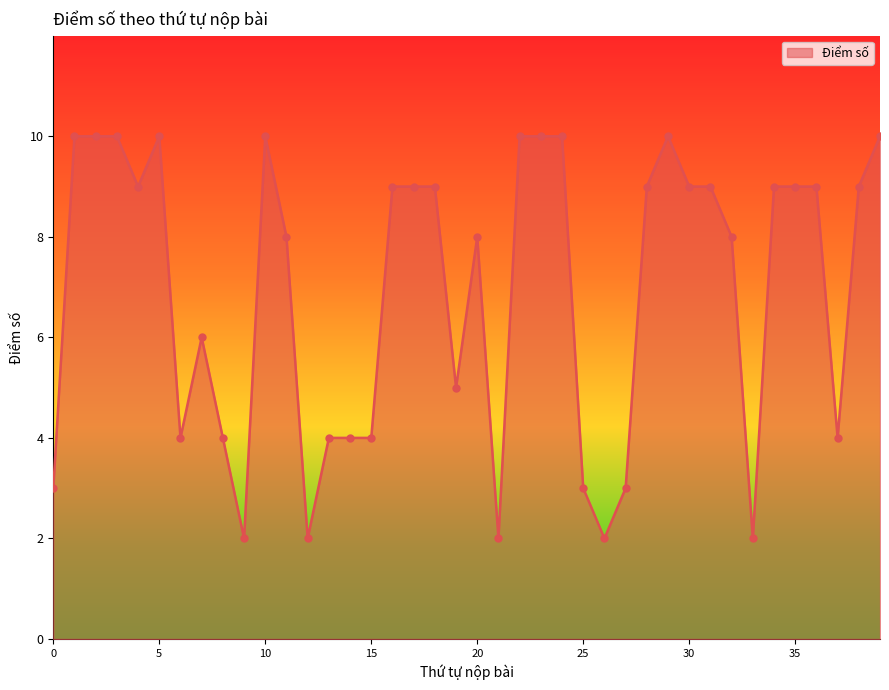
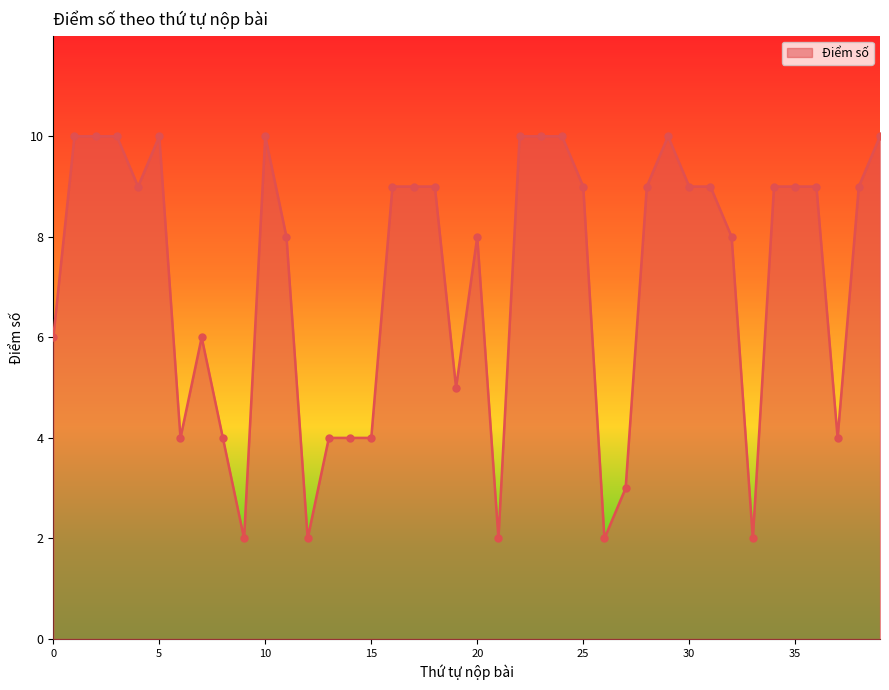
0: 3 -> 6
25: 3 -> 9
